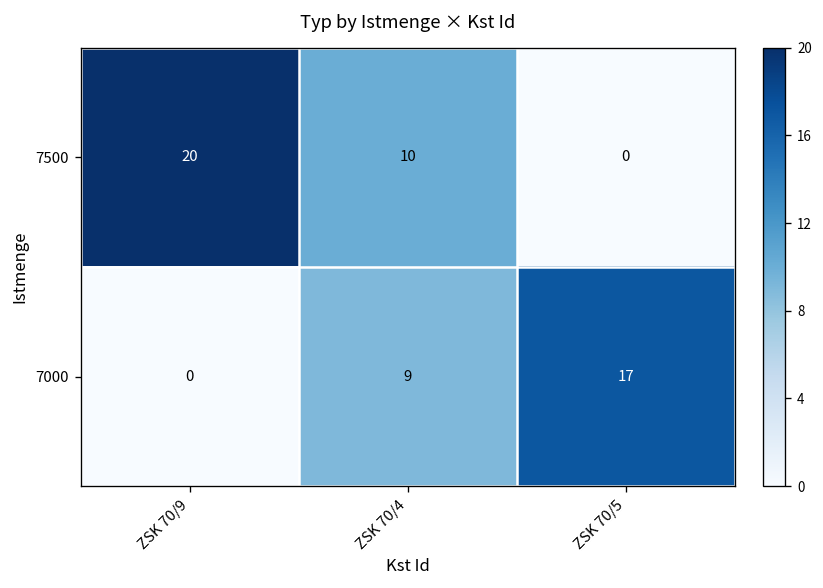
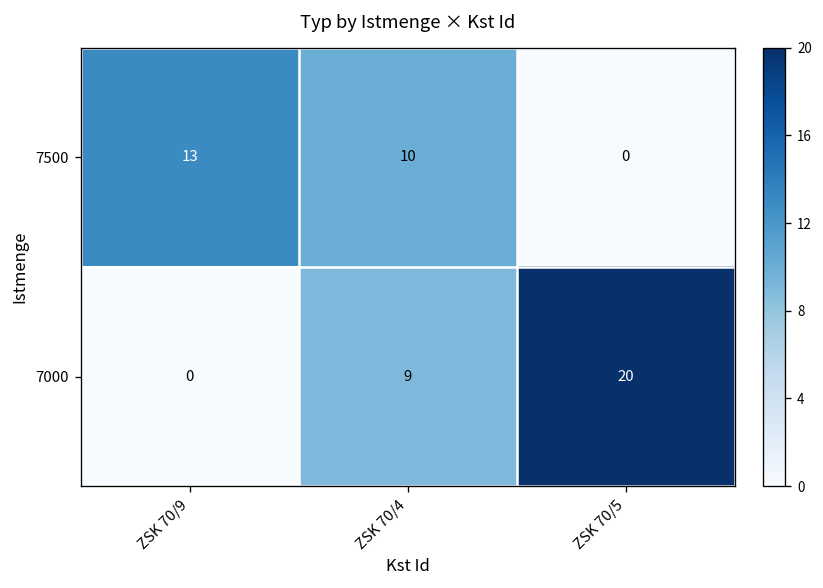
7500, ZSK 70/9: 20 -> 13
7000, ZSK 70/5: 17 -> 20
